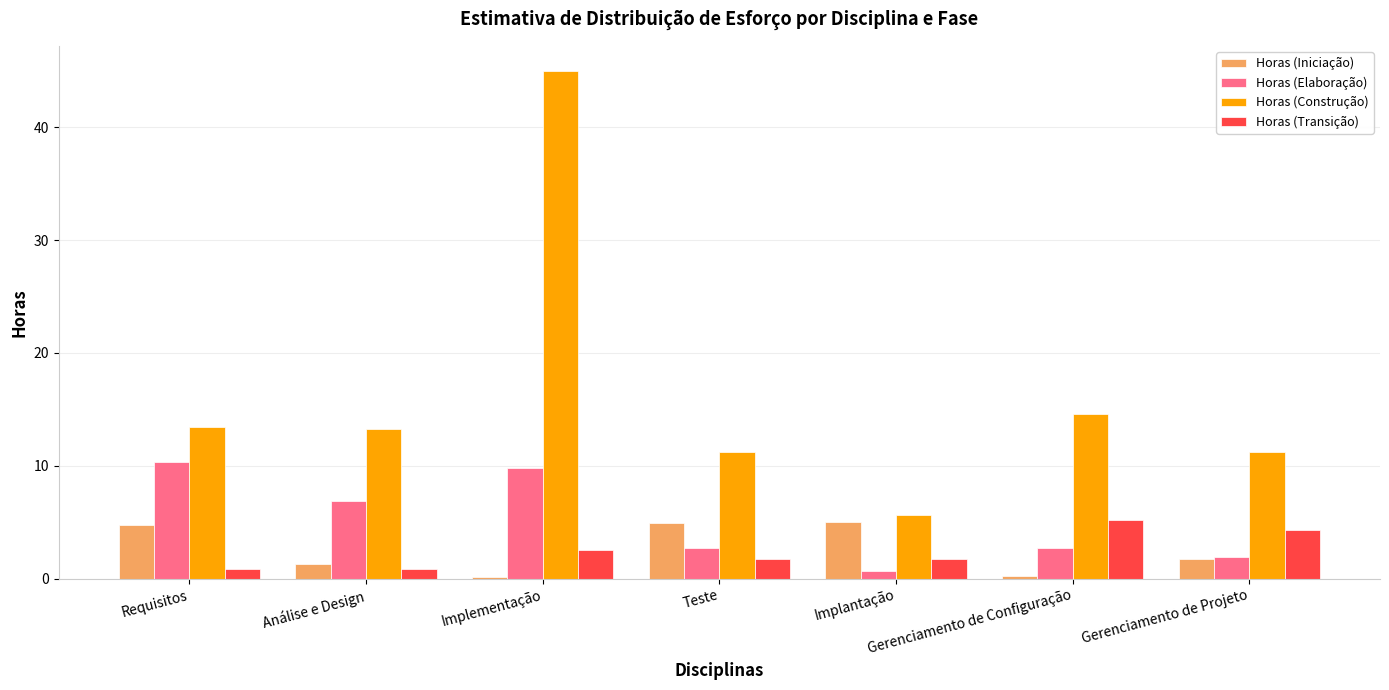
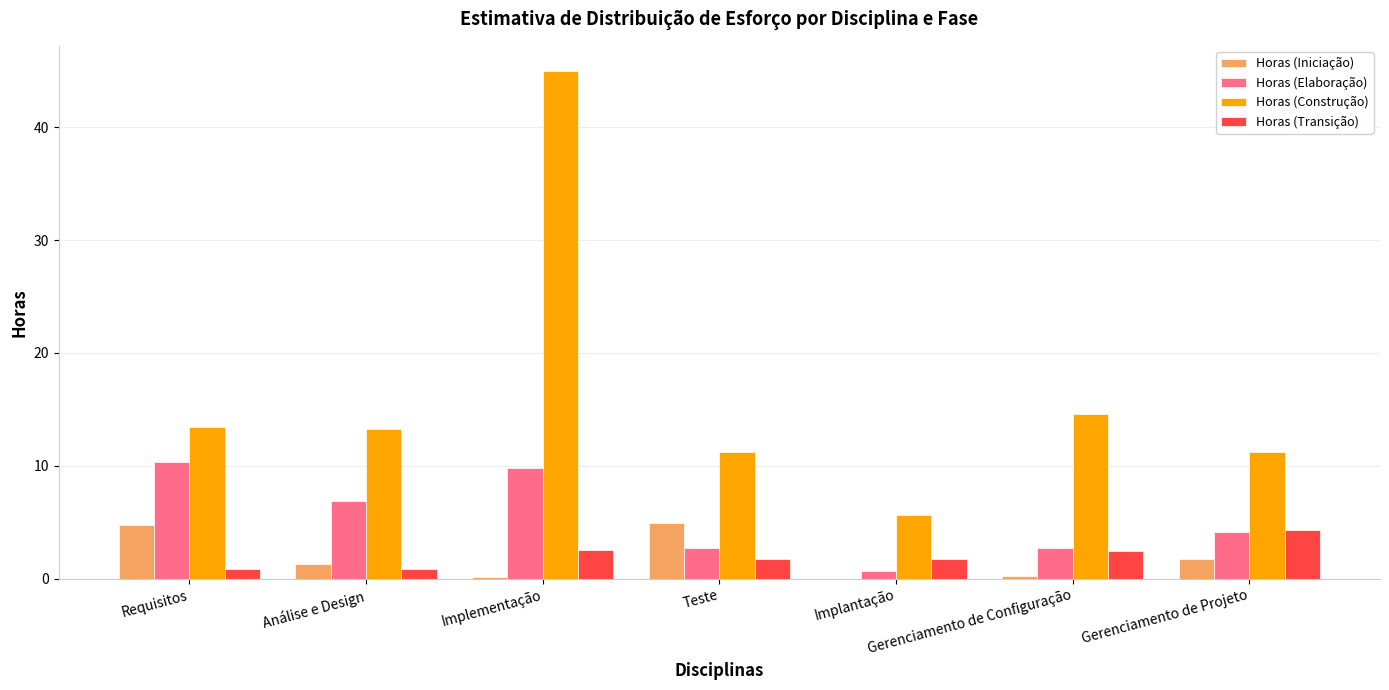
Horas (Iniciação), Implantação: 5 -> 0
Horas (Transição), Gerenciamento de Configuração: 5.2 -> 2.4
Horas (Elaboração), Gerenciamento de Projeto: 1.9 -> 4.1
